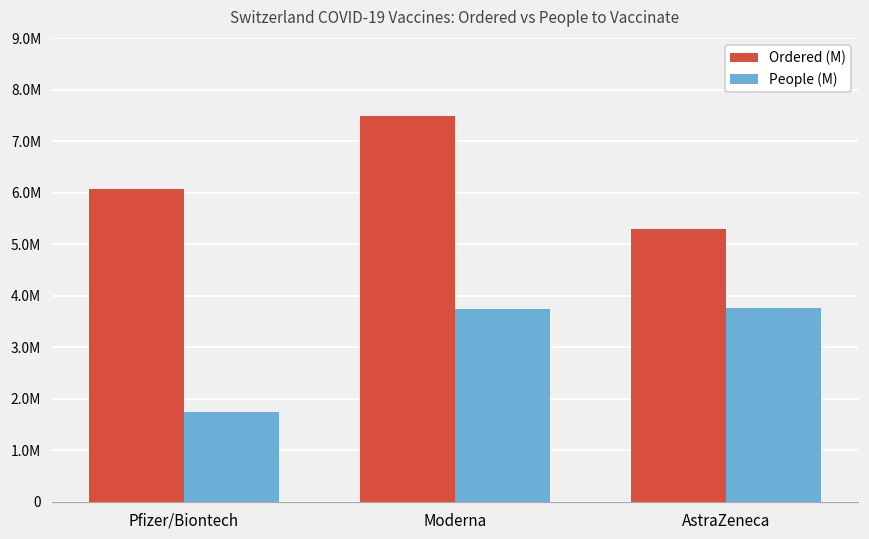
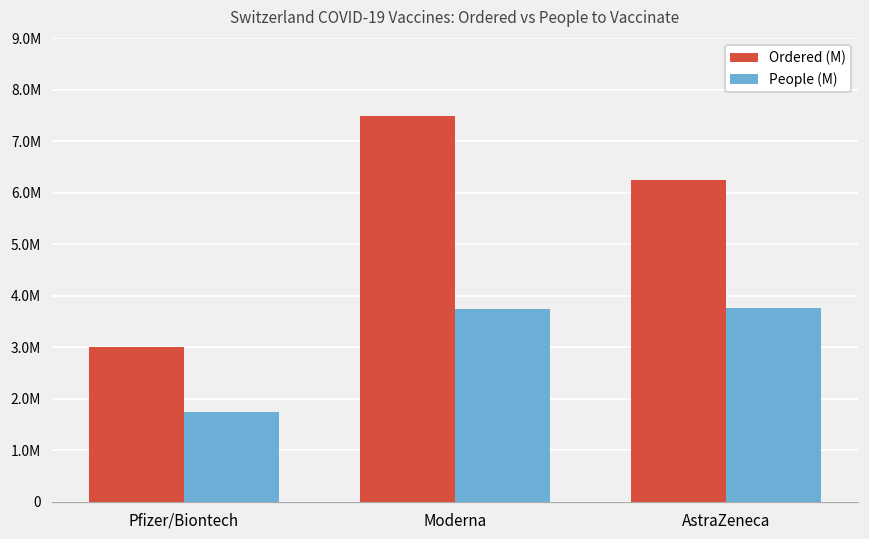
Ordered (M), Pfizer/Biontech: 6100000 -> 3000000
Ordered (M), AstraZeneca: 5300000 -> 6200000
